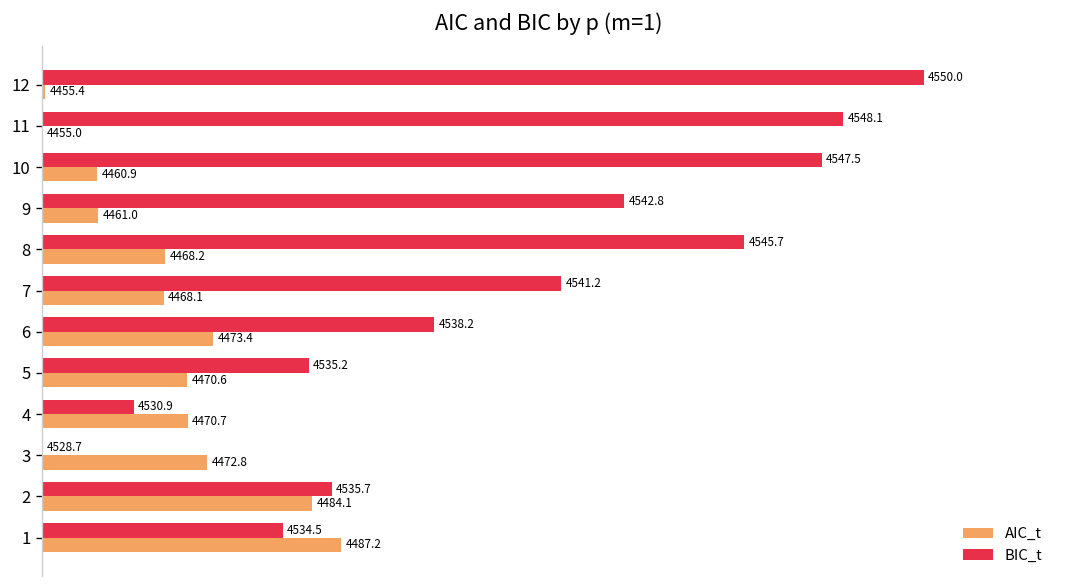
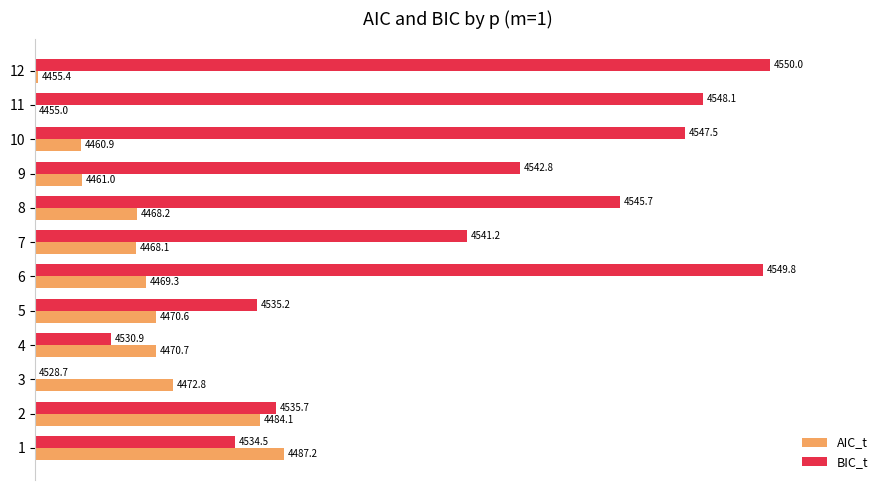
BIC_t, 6: 4538.2 -> 4549.8
AIC_t, 6: 4473.4 -> 4469.3
